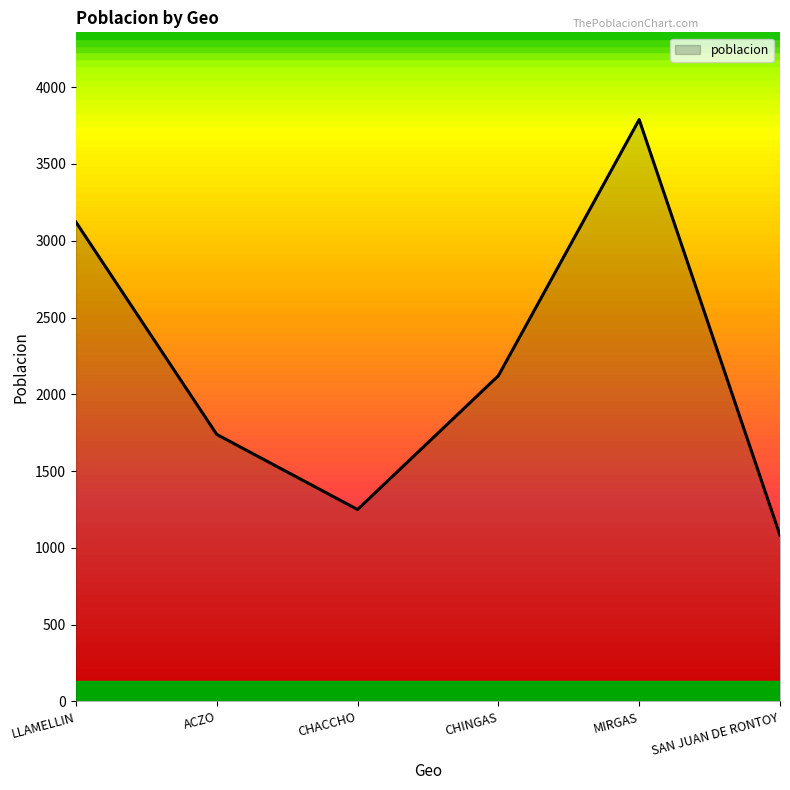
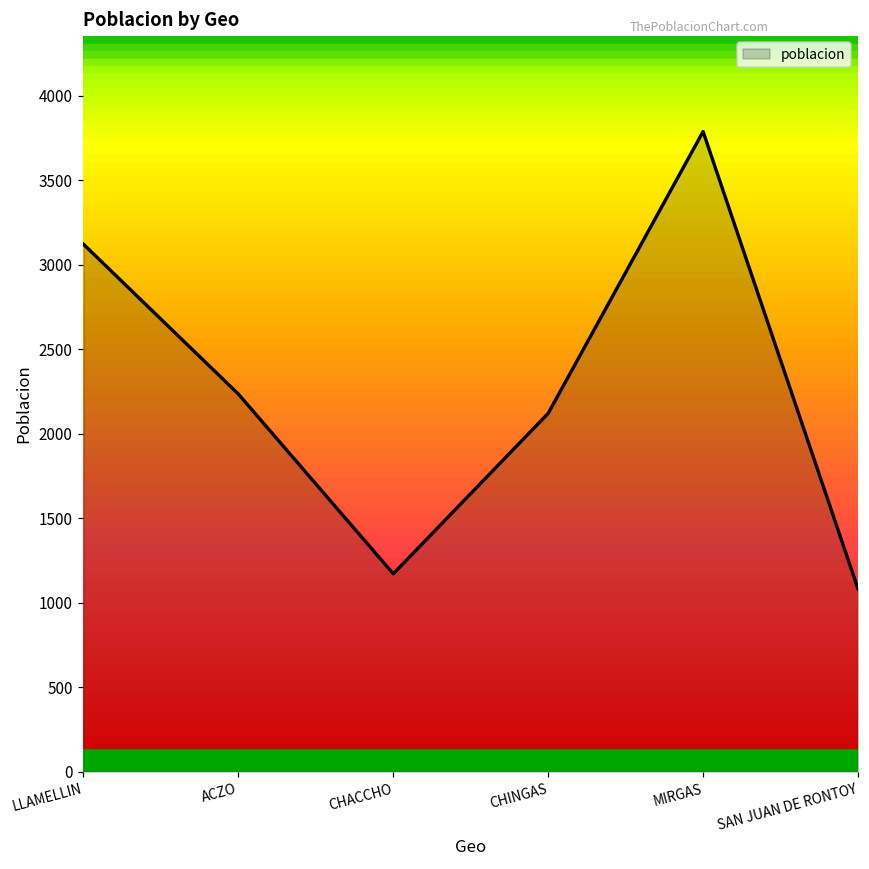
ACZO: 1740 -> 2240
CHACCHO: 1250 -> 1170
